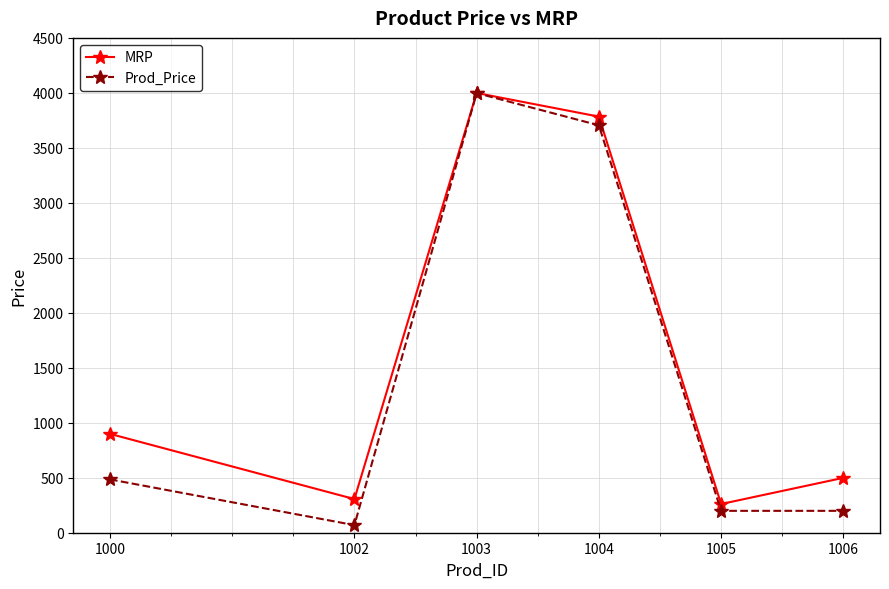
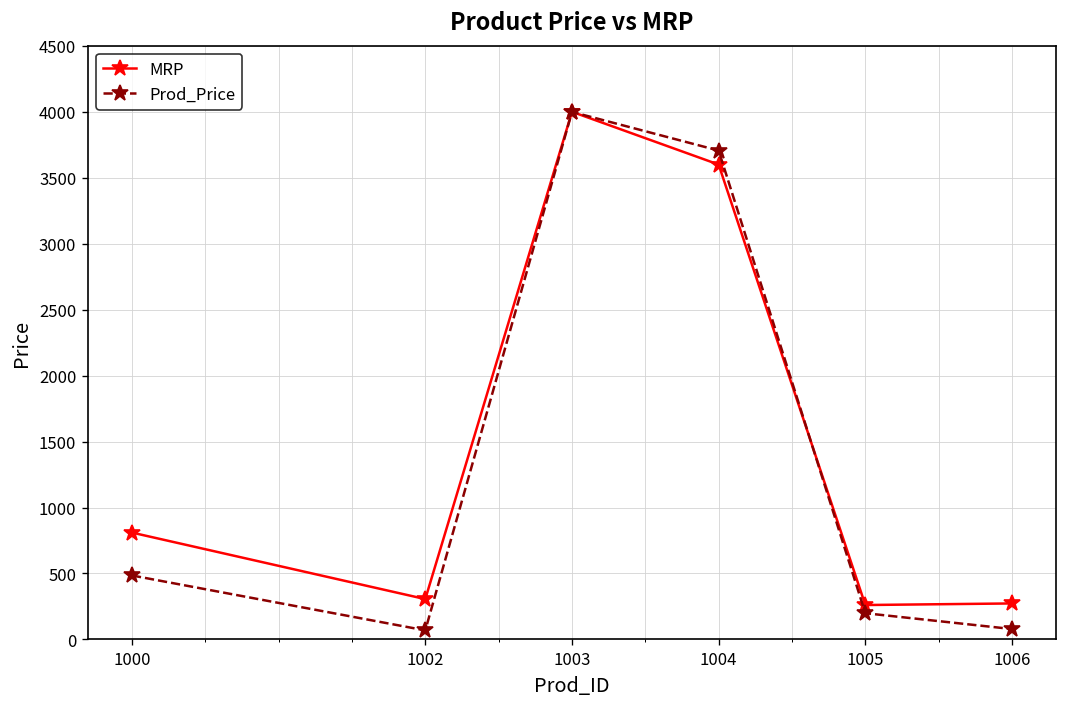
MRP, 1000: 900 -> 810
MRP, 1004: 3780 -> 3600
MRP, 1006: 500 -> 270
Prod_Price, 1006: 200 -> 80
